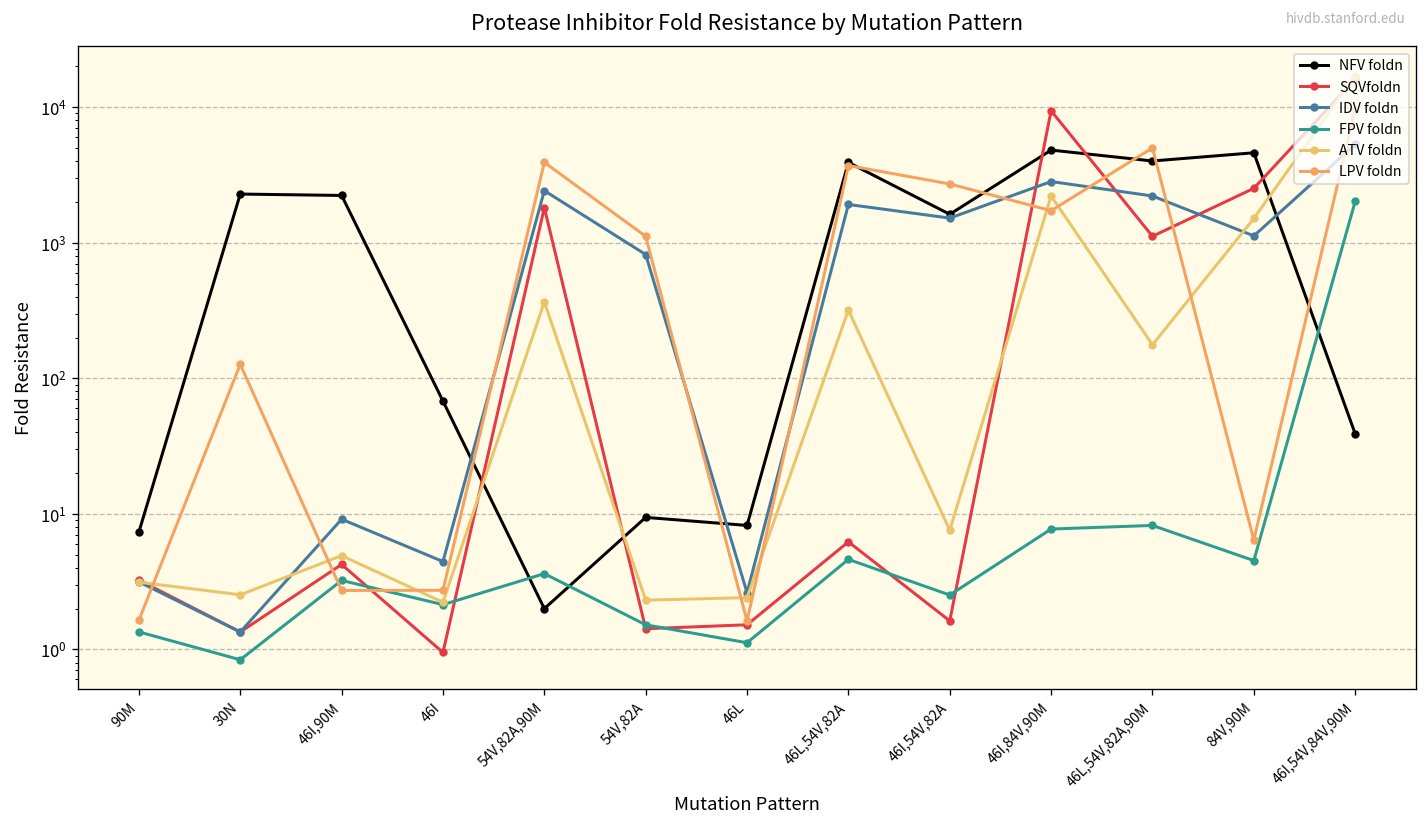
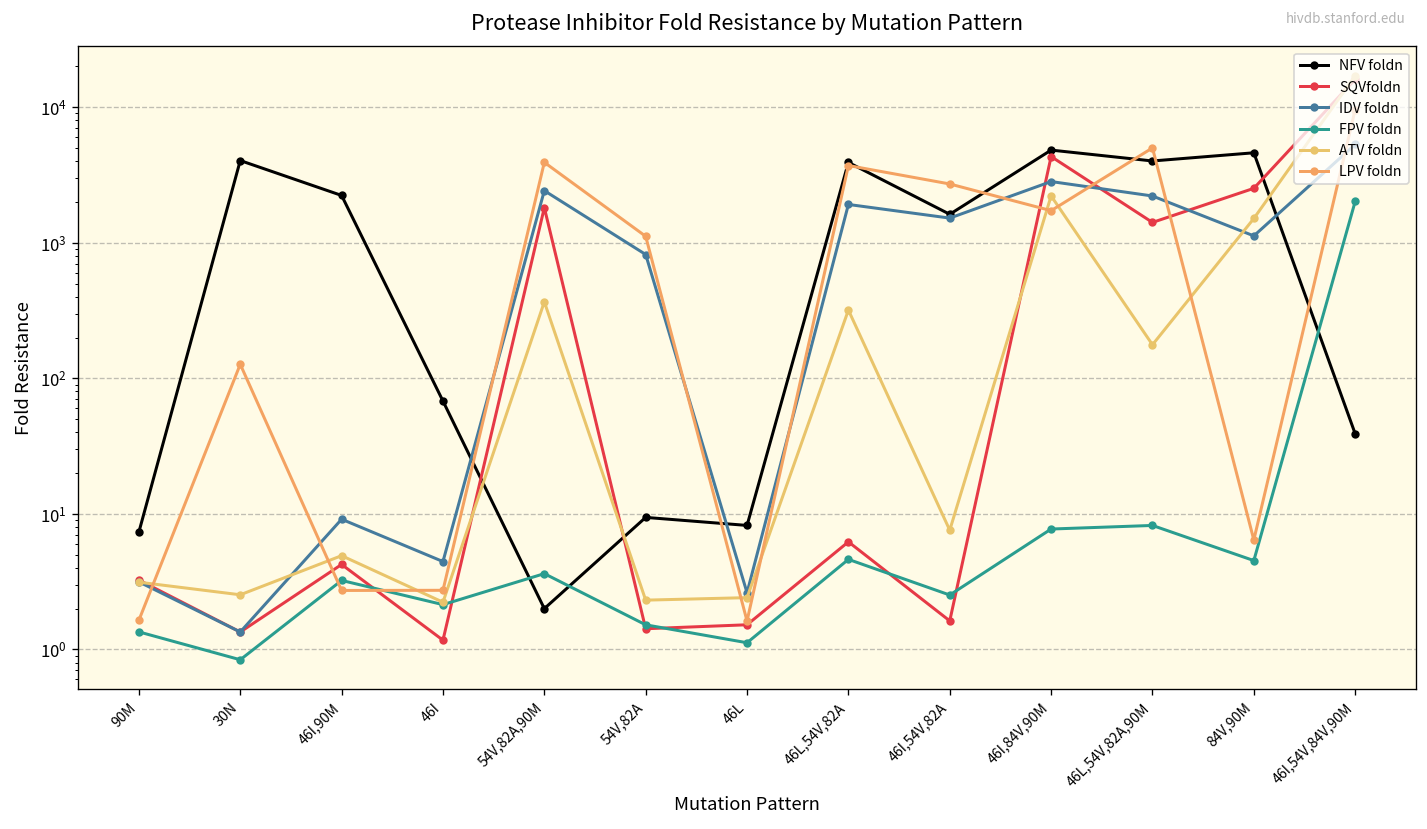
NFV foldn, 30N: 2300 -> 4000
SQVfoldn, 46I: 1.0 -> 1.2
SQVfoldn, 46I,84V,90M: 9000 -> 4300
SQVfoldn, 46L,54V,82A,90M: 1100 -> 1400
